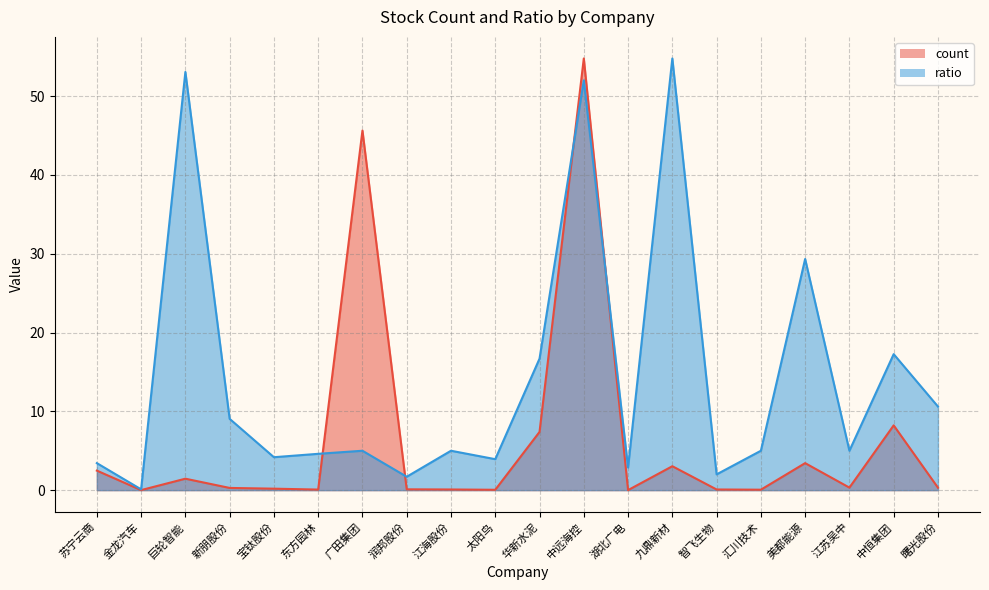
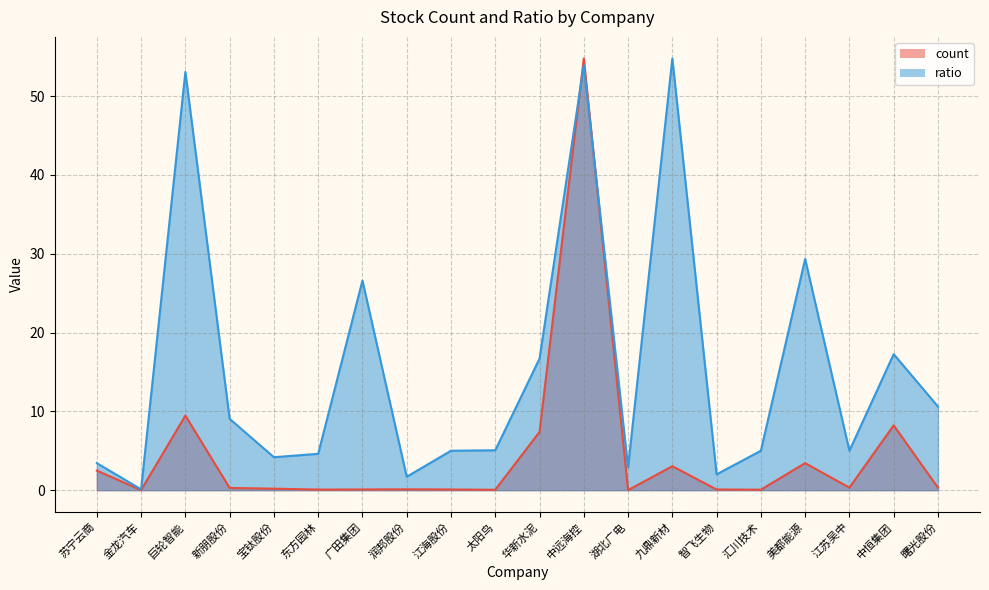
count, 巨轮智能: 1 -> 9
count, 广田集团: 46 -> 0
ratio, 广田集团: 5 -> 27
ratio, 太阳鸟: 4 -> 5
ratio, 中远海控: 52 -> 54
